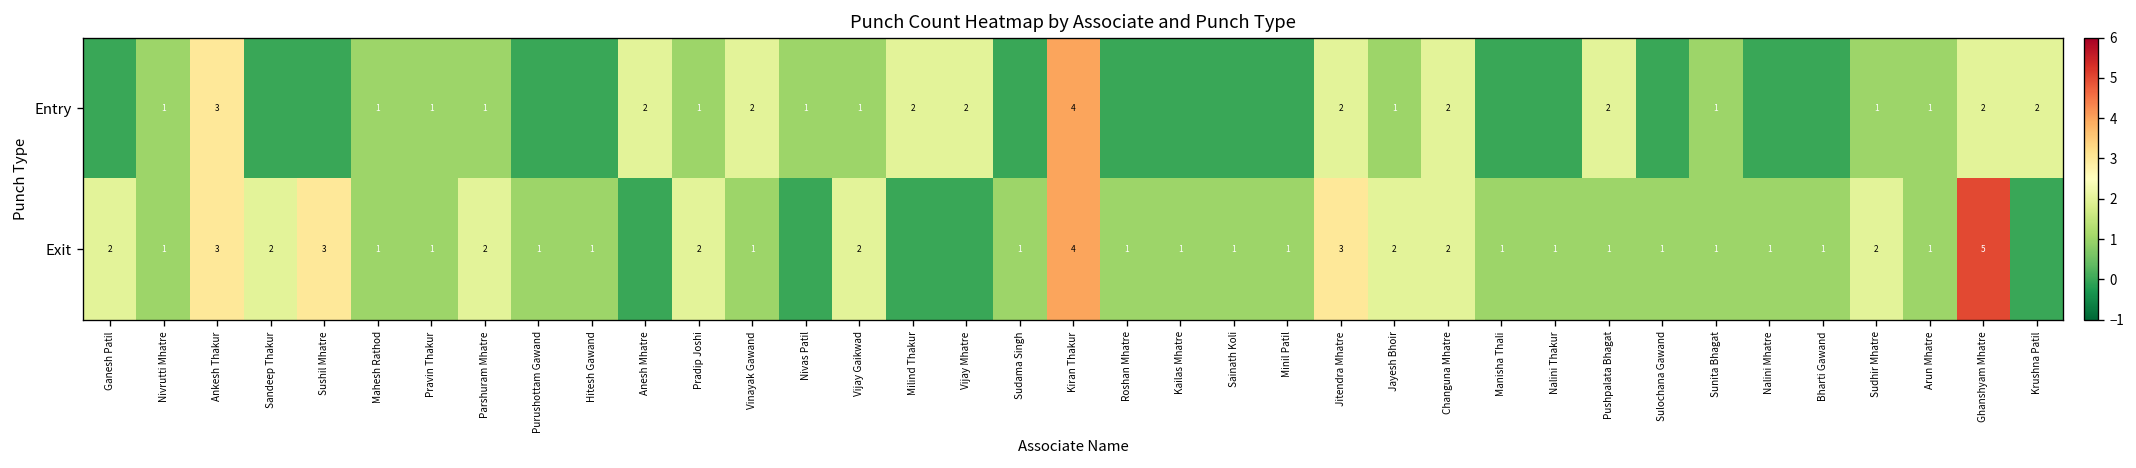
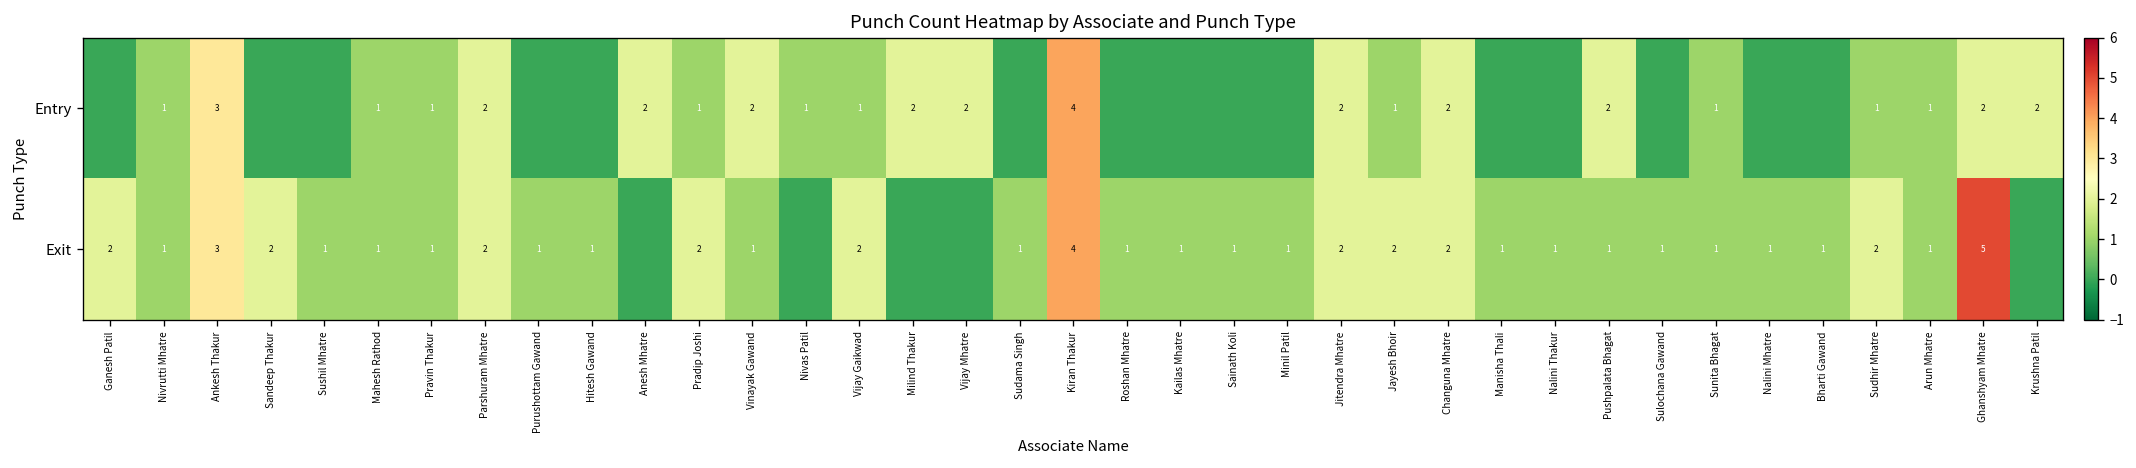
Entry, Parshuram Mhatre: 1 -> 2
Exit, Sushil Mhatre: 3 -> 1
Exit, Jitendra Mhatre: 3 -> 2
